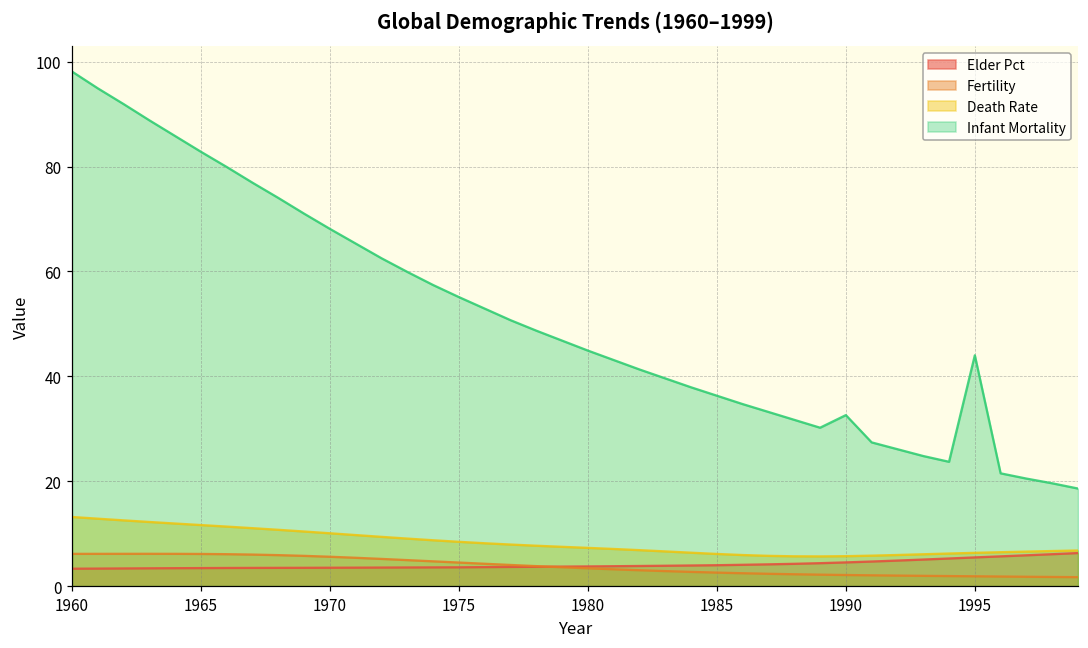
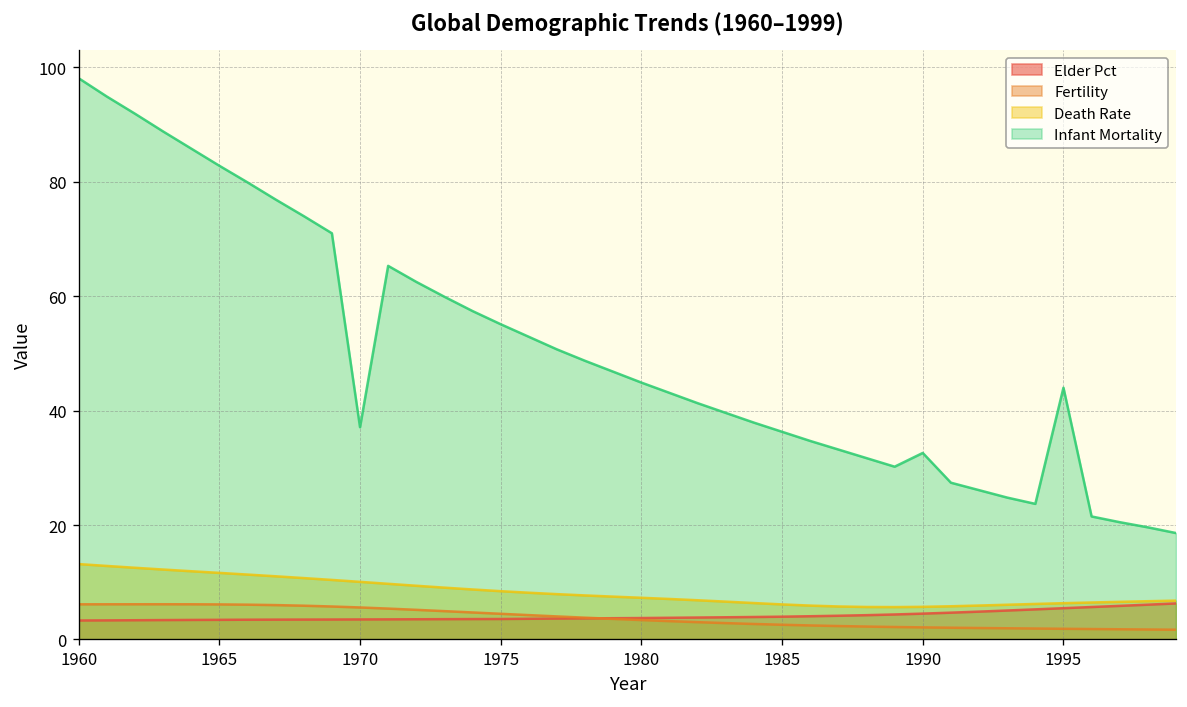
Infant Mortality, 1970: 68 -> 37
